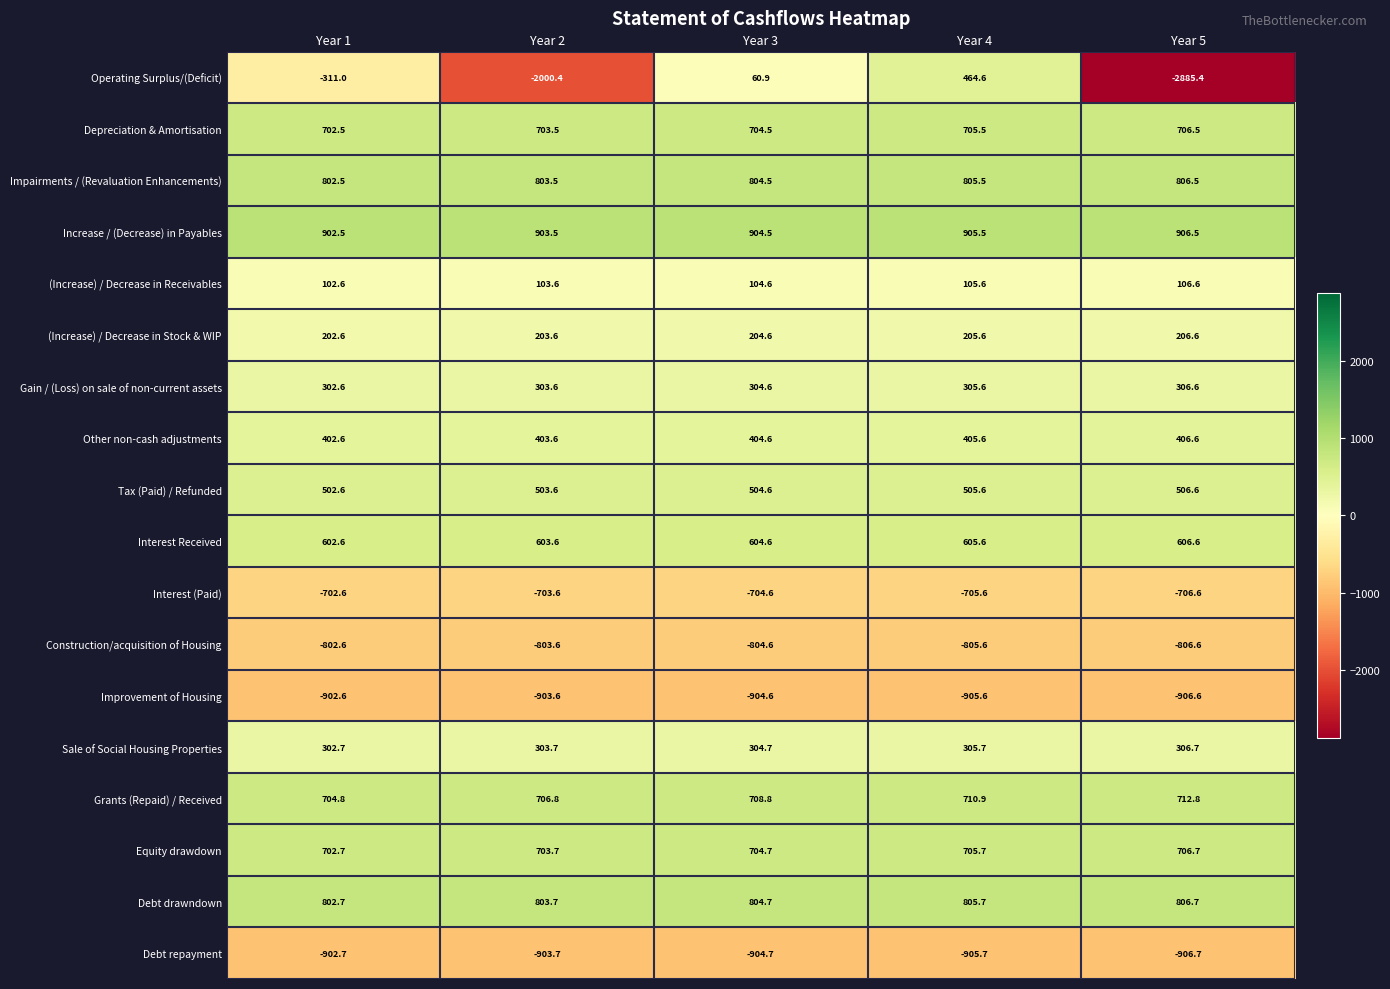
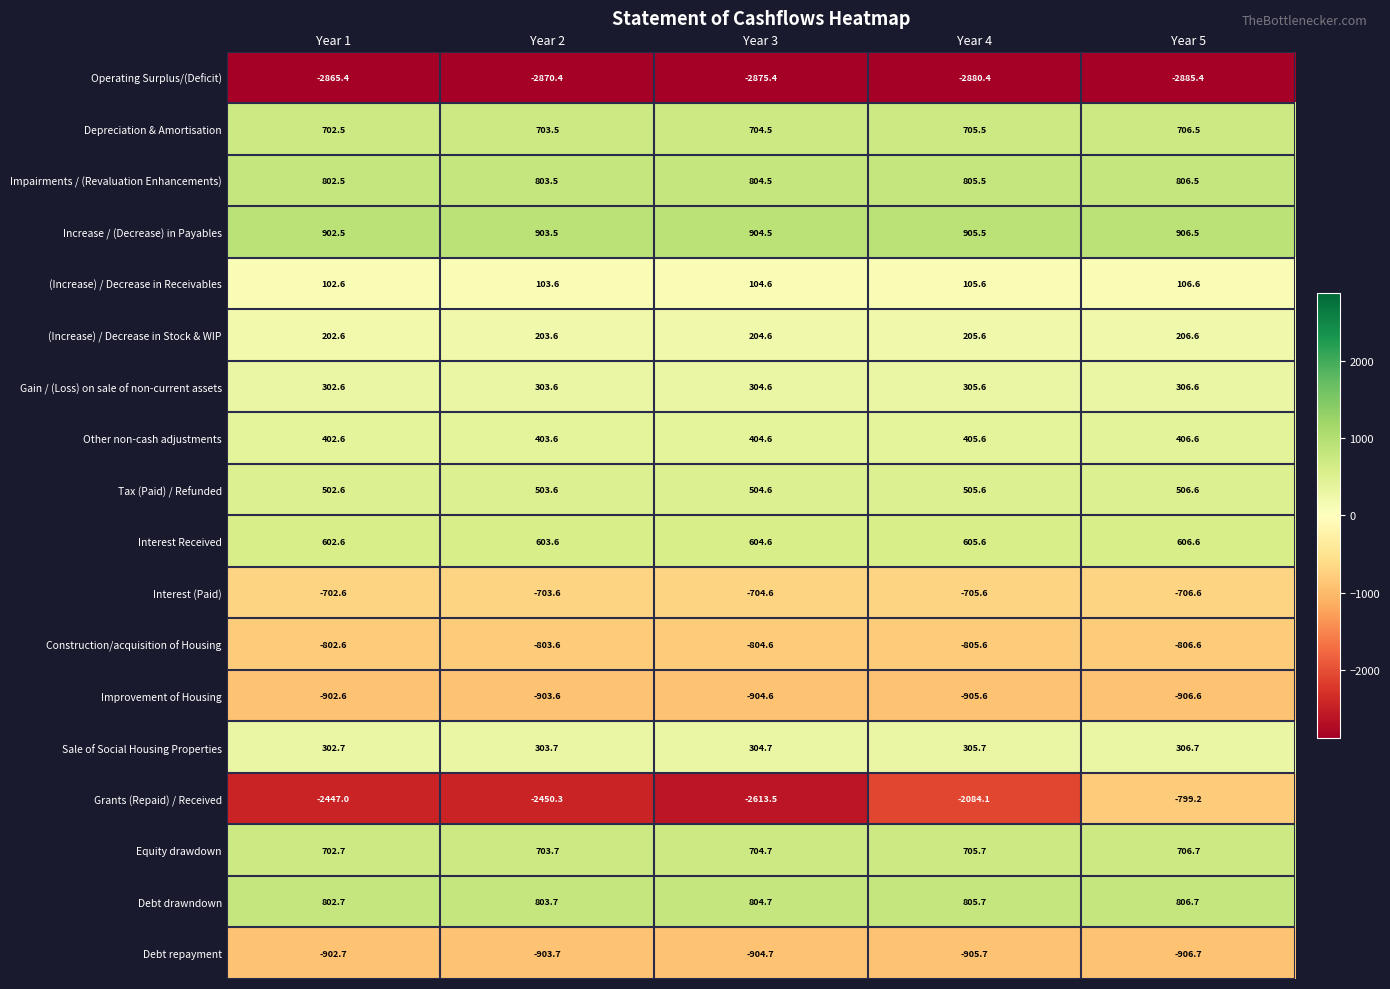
Operating Surplus/(Deficit), Year 1: -311.0 -> -2865.4
Operating Surplus/(Deficit), Year 2: -2000.4 -> -2870.4
Operating Surplus/(Deficit), Year 3: 60.9 -> -2875.4
Operating Surplus/(Deficit), Year 4: 464.6 -> -2880.4
Grants (Repaid) / Received, Year 1: 704.8 -> -2447.0
Grants (Repaid) / Received, Year 2: 706.8 -> -2450.3
Grants (Repaid) / Received, Year 3: 708.8 -> -2613.5
Grants (Repaid) / Received, Year 4: 710.9 -> -2084.1
Grants (Repaid) / Received, Year 5: 712.8 -> -799.2
